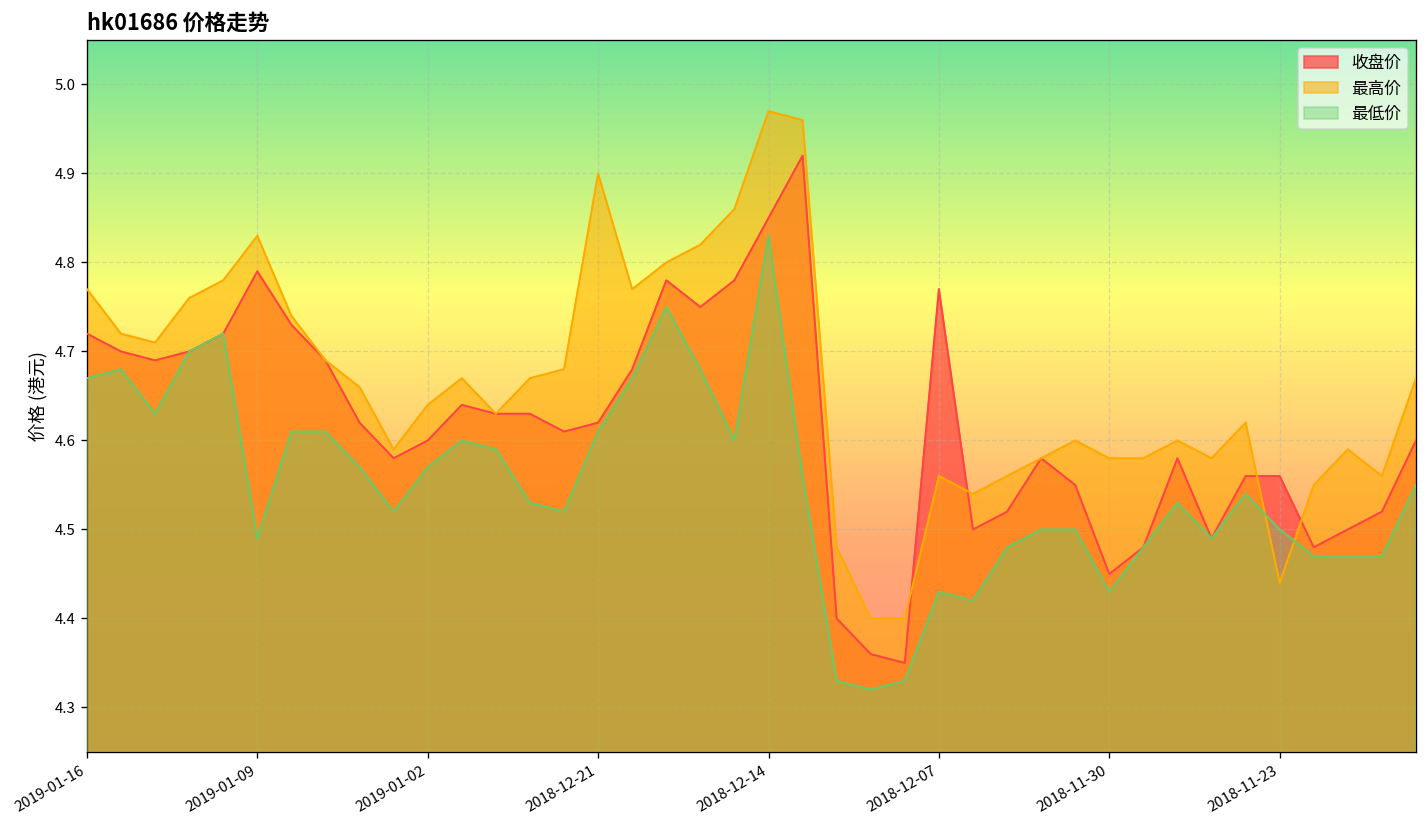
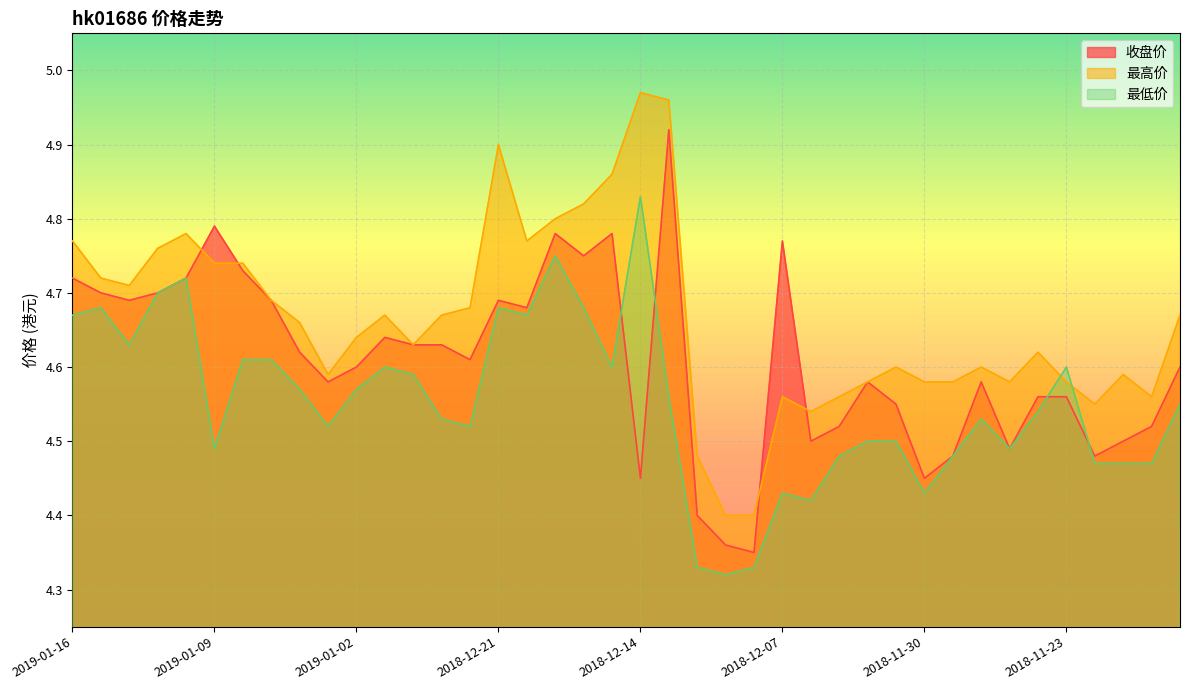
最高价, 2019-01-09: 4.83 -> 4.74
收盘价, 2018-12-21: 4.62 -> 4.69
最低价, 2018-12-21: 4.61 -> 4.68
收盘价, 2018-12-14: 4.85 -> 4.45
最高价, 2018-11-23: 4.44 -> 4.58
最低价, 2018-11-23: 4.5 -> 4.6
